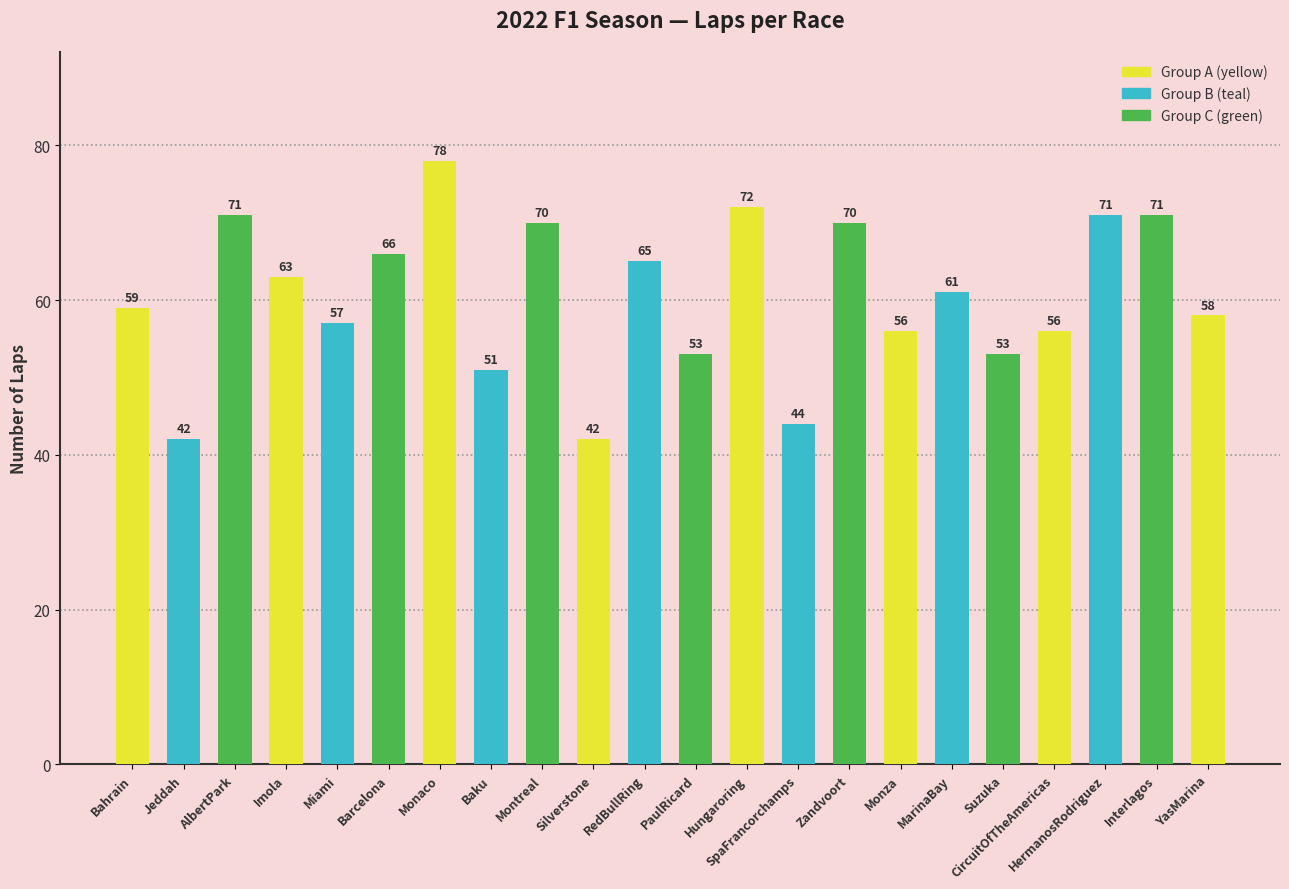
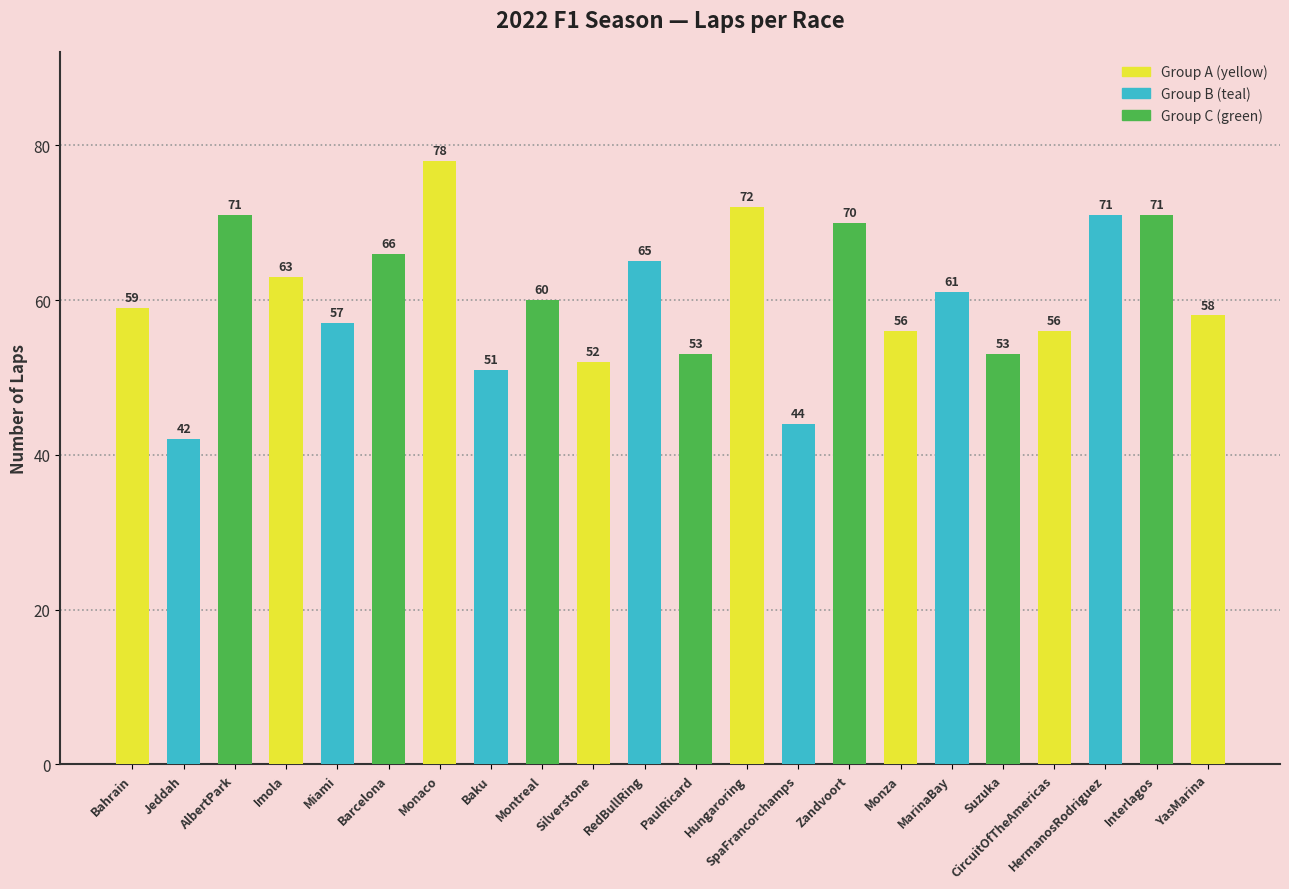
Montreal: 70 -> 60
Silverstone: 42 -> 52
